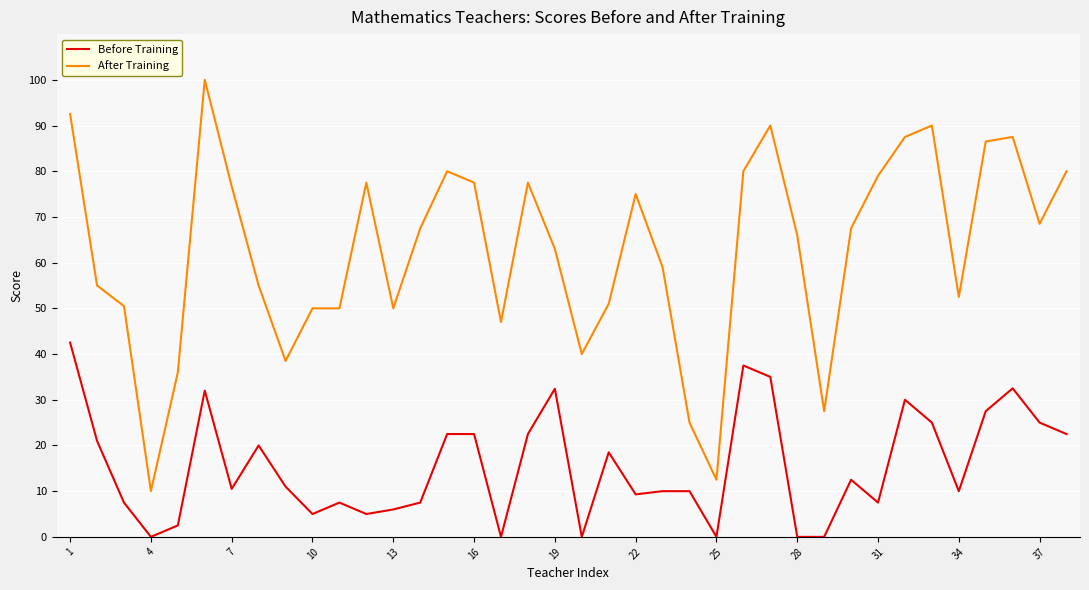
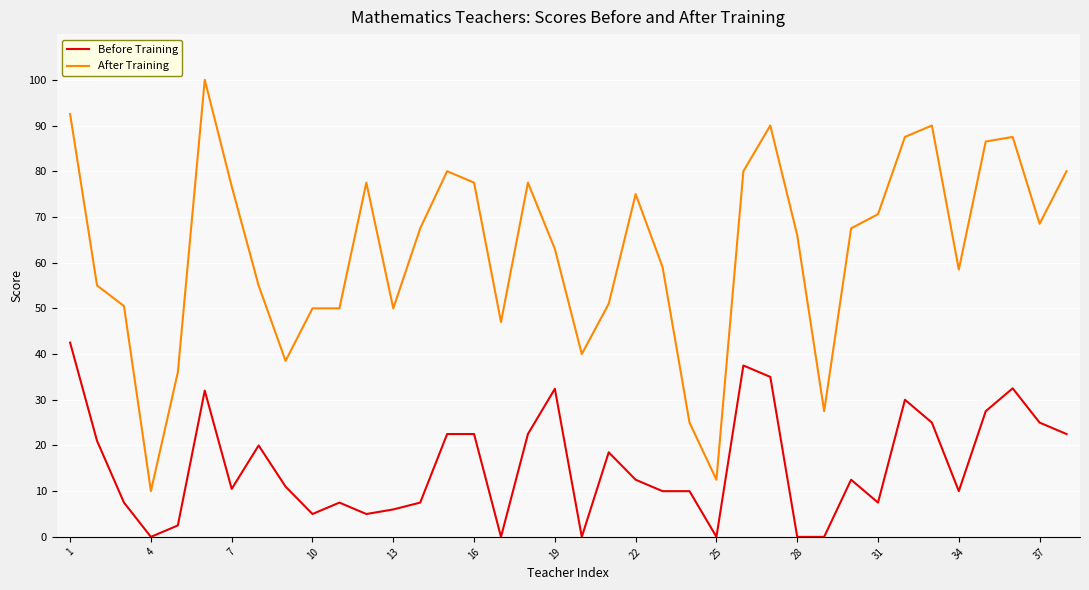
Before Training, 22: 9 -> 13
After Training, 31: 79 -> 71
After Training, 34: 53 -> 59
